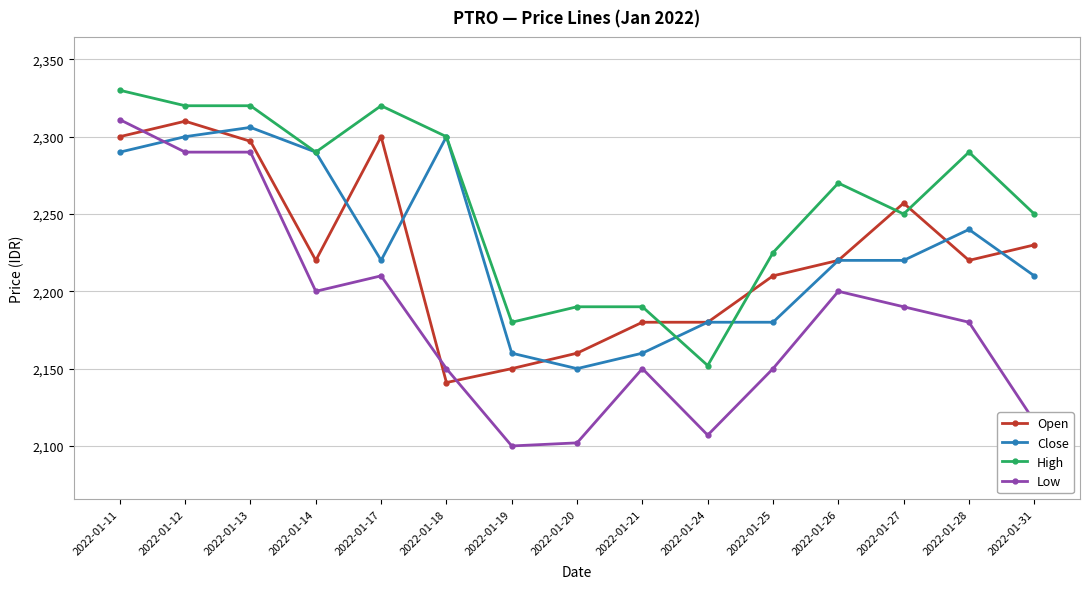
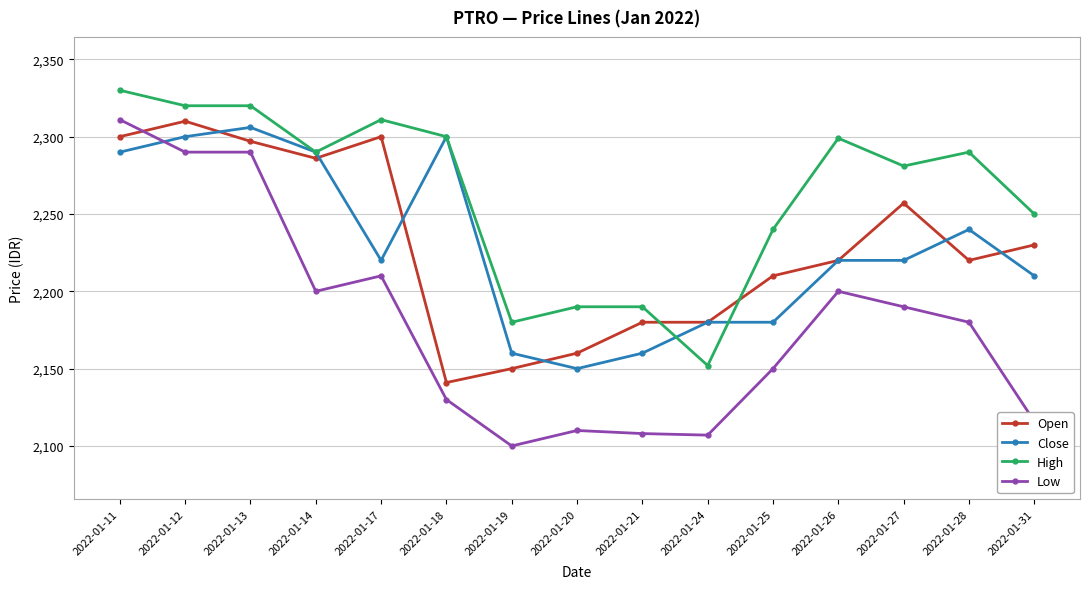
Open, 2022-01-14: 2,220 -> 2,286
High, 2022-01-17: 2,320 -> 2,311
Low, 2022-01-18: 2,150 -> 2,130
Low, 2022-01-20: 2,102 -> 2,110
Low, 2022-01-21: 2,150 -> 2,108
High, 2022-01-25: 2,225 -> 2,240
High, 2022-01-26: 2,270 -> 2,299
High, 2022-01-27: 2,250 -> 2,281
